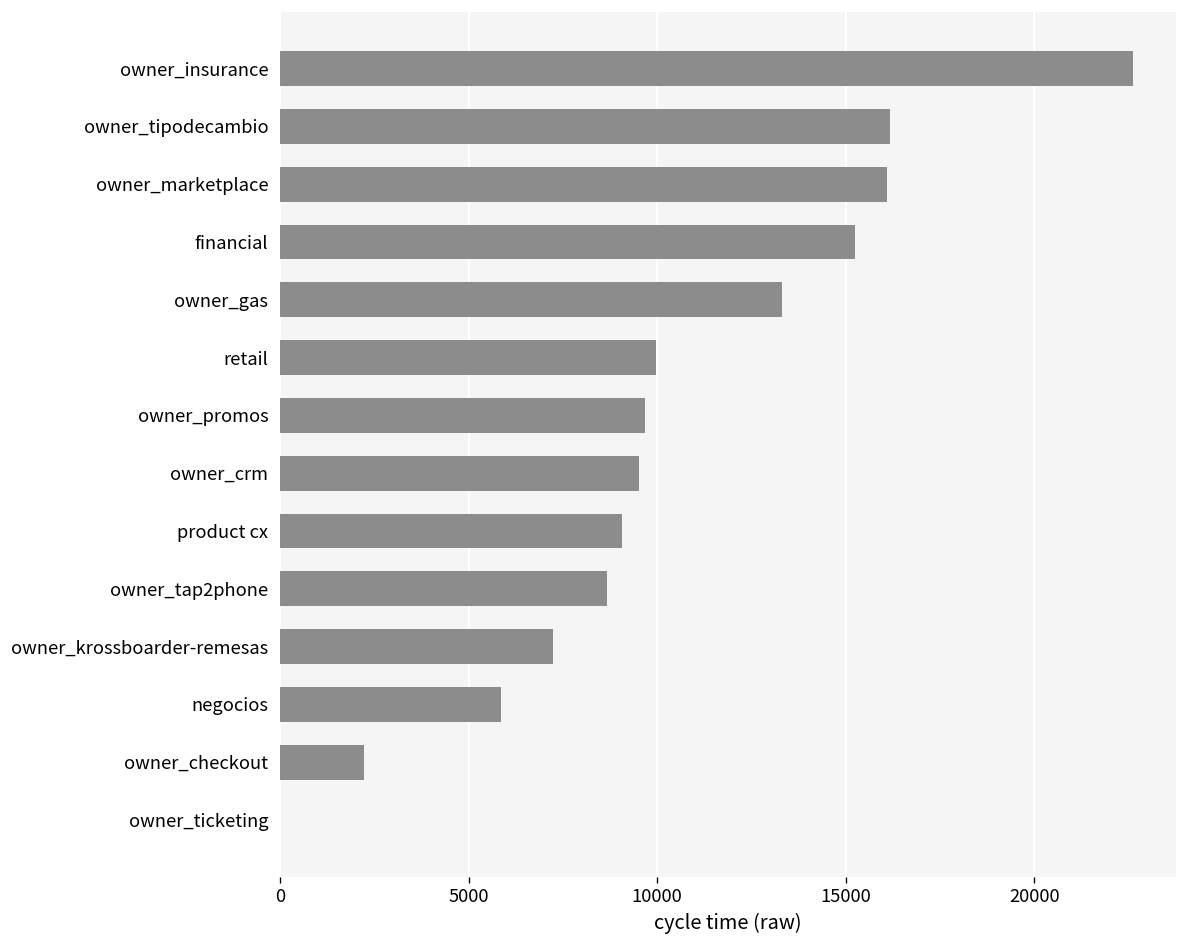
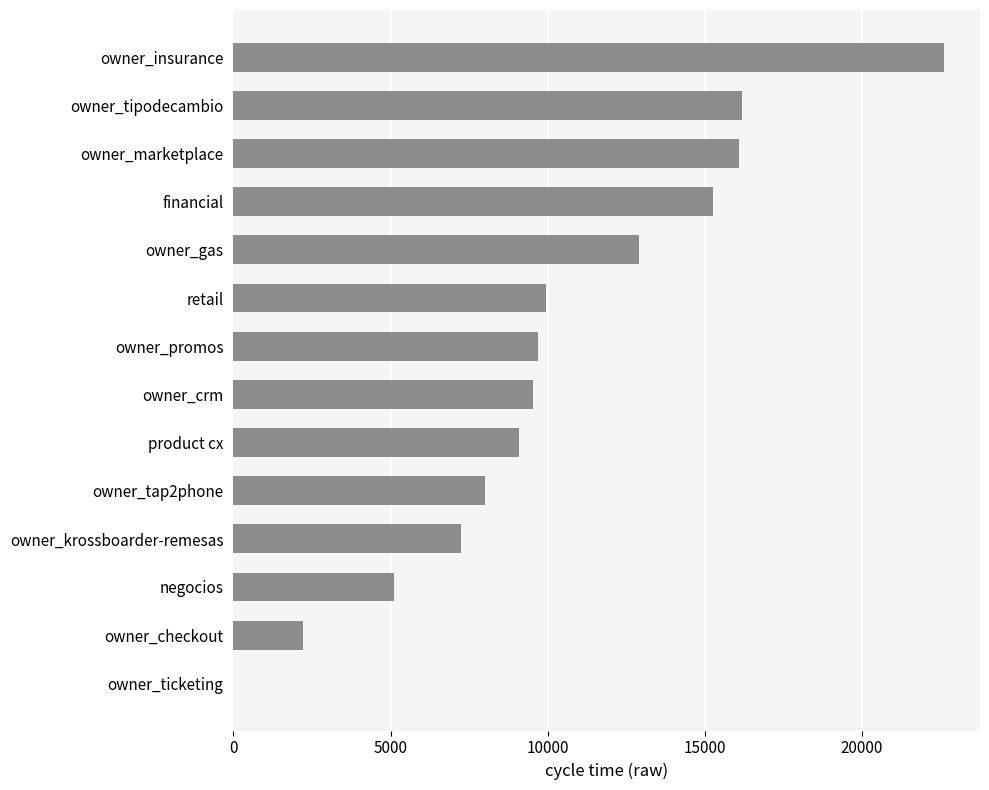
owner_gas: 13300 -> 12900
owner_tap2phone: 8700 -> 8000
negocios: 5900 -> 5100
